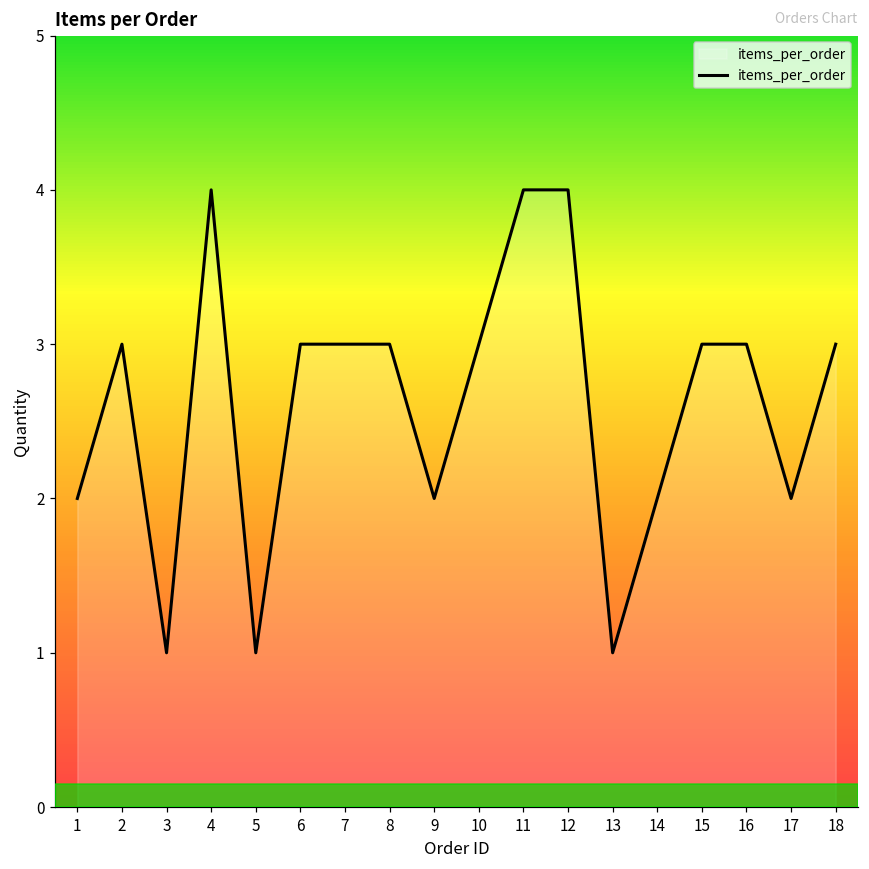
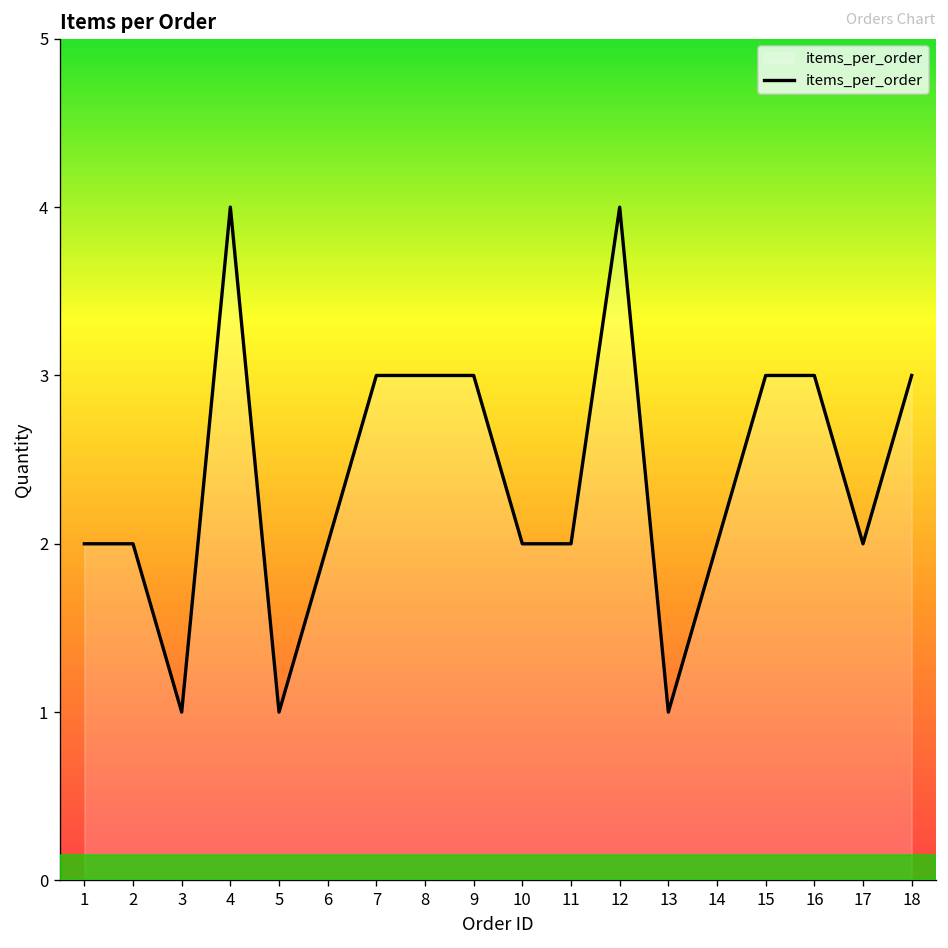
2: 3 -> 2
6: 3 -> 2
9: 2 -> 3
10: 3 -> 2
11: 4 -> 2
